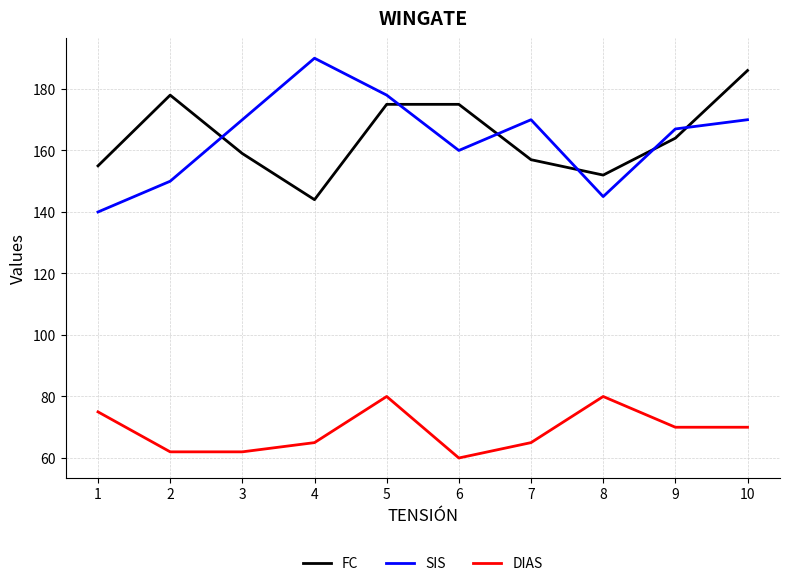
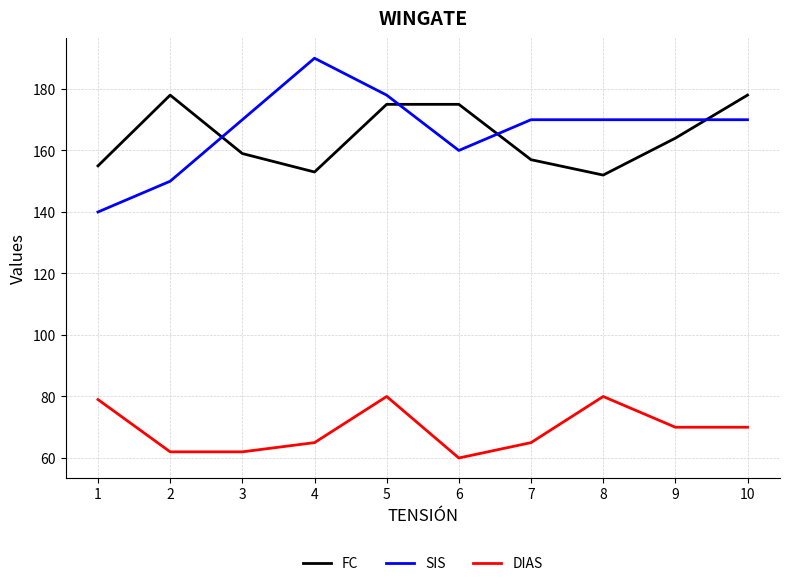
DIAS, 1: 75 -> 79
FC, 4: 144 -> 153
SIS, 8: 145 -> 170
SIS, 9: 167 -> 170
FC, 10: 186 -> 178
